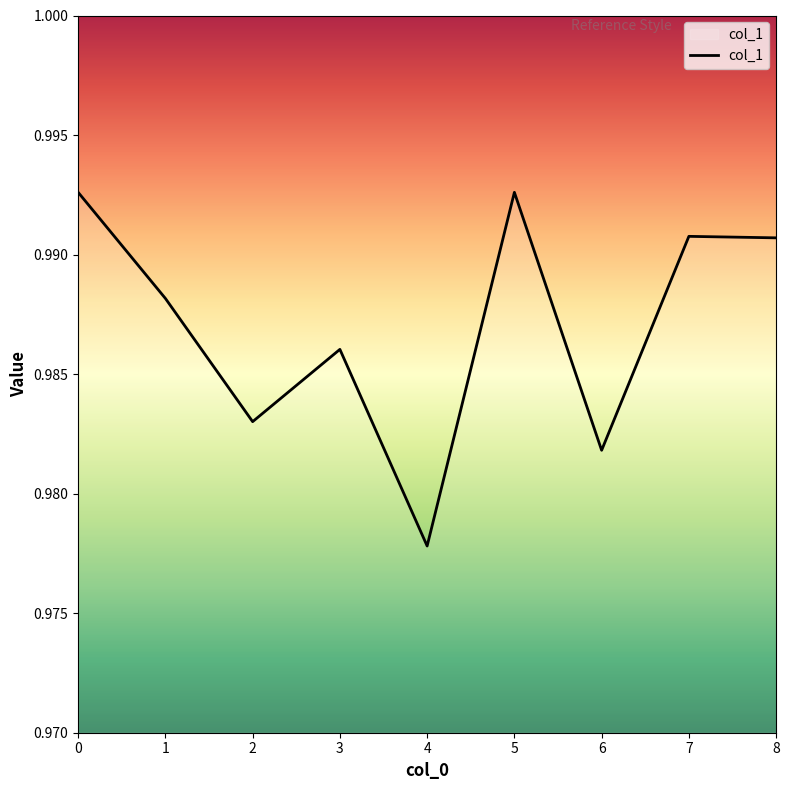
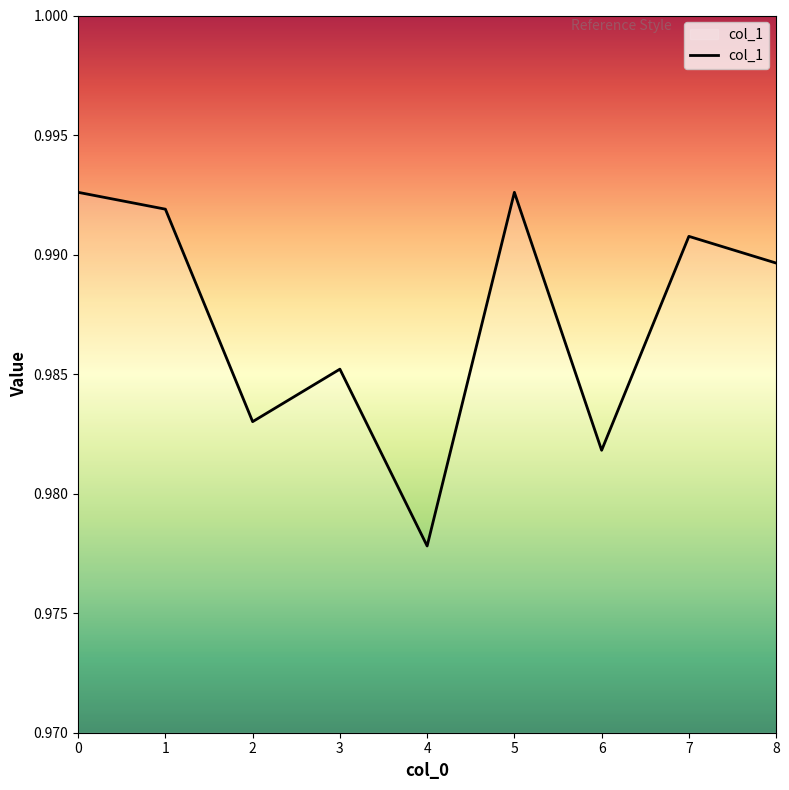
1: 0.9882 -> 0.9919
3: 0.9860 -> 0.9852
8: 0.9907 -> 0.9896
